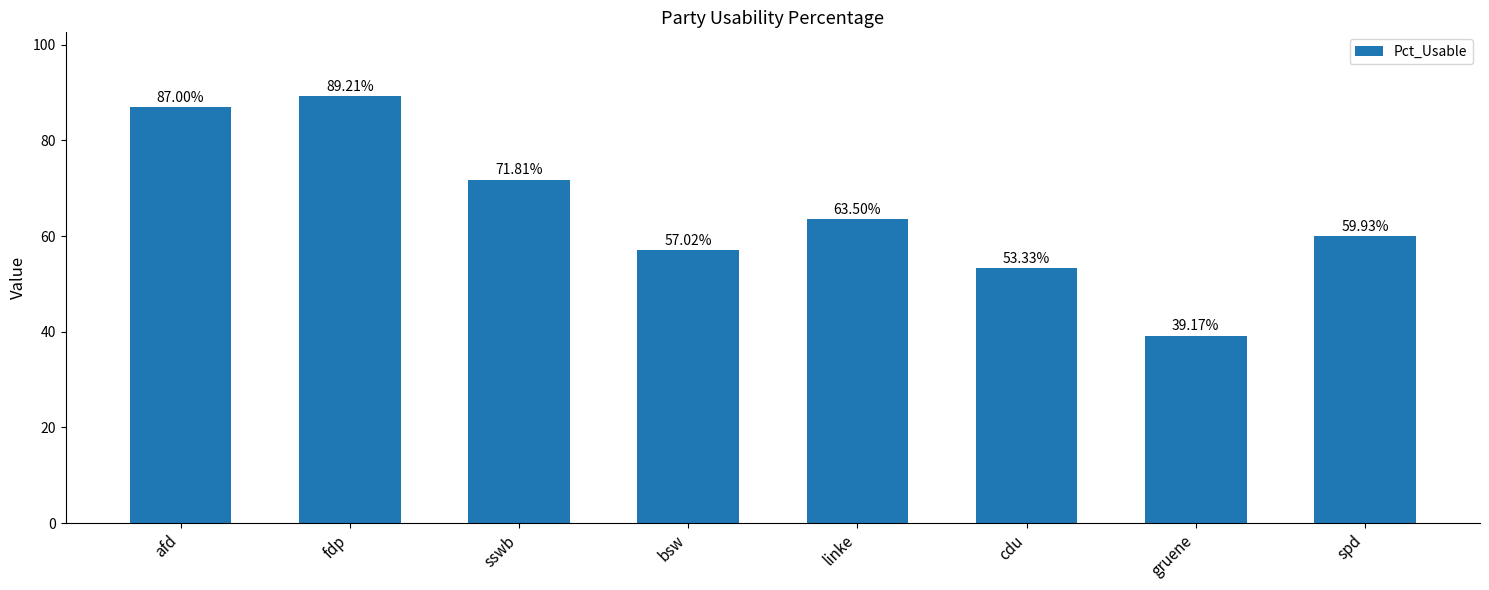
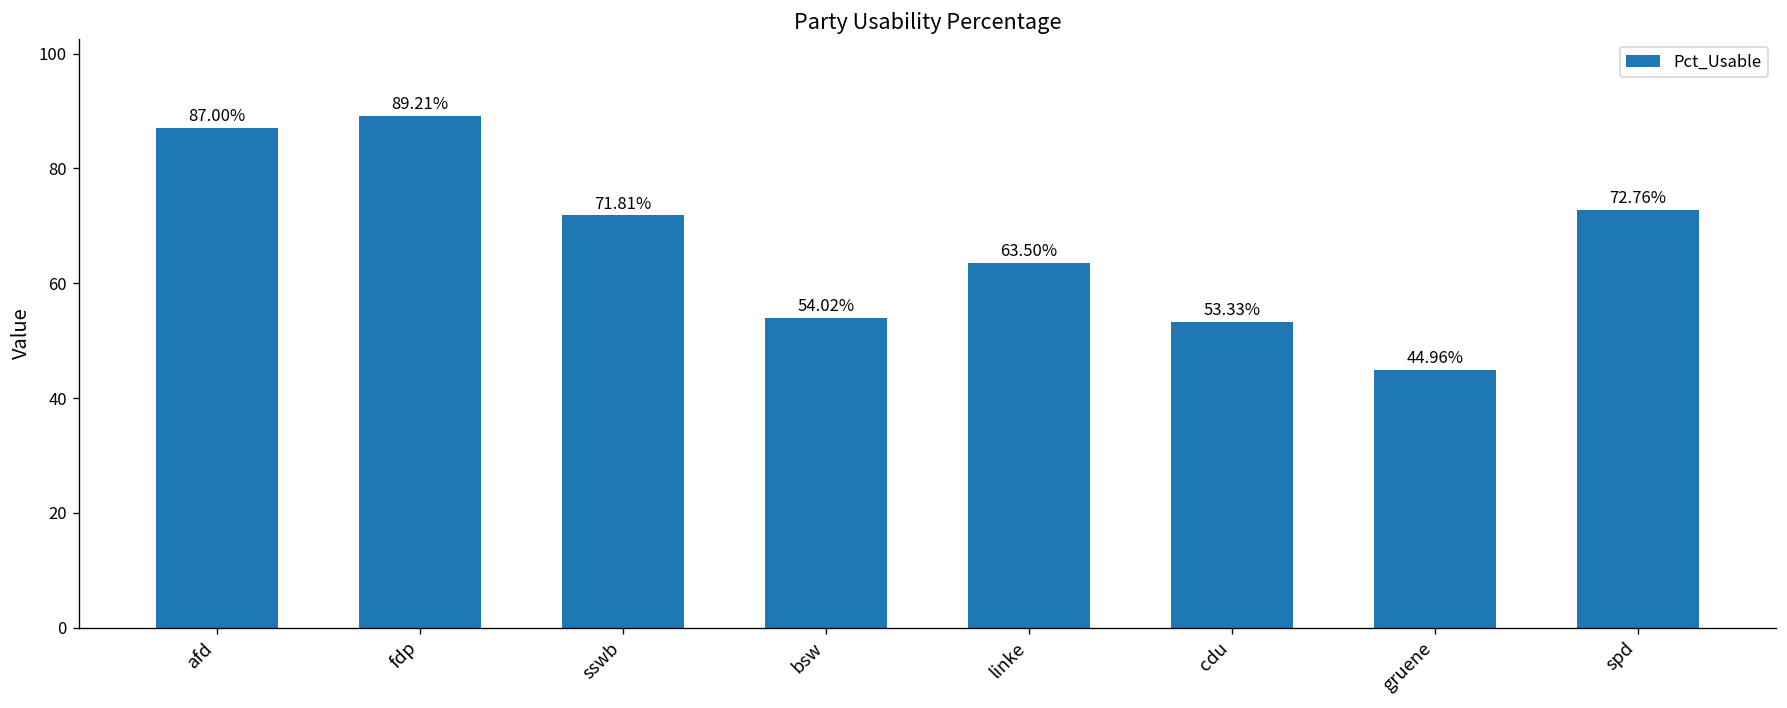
bsw: 57.02% -> 54.02%
gruene: 39.17% -> 44.96%
spd: 59.93% -> 72.76%
